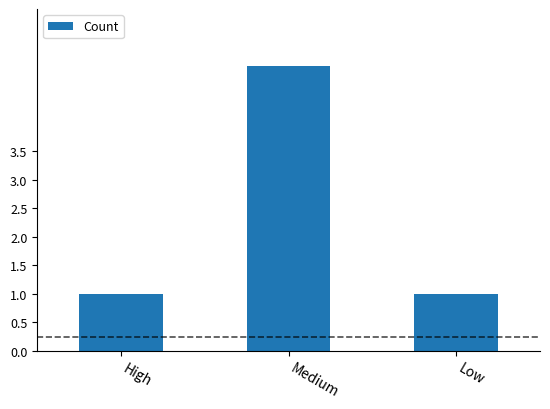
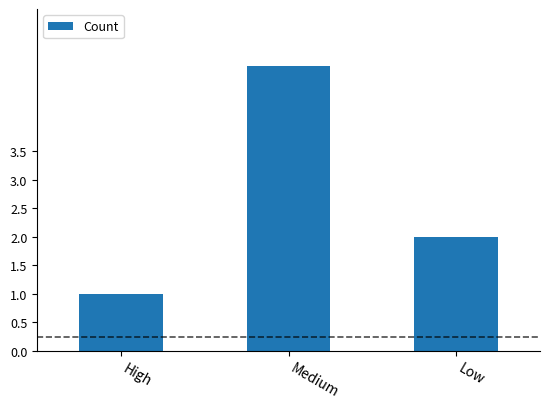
Low: 1 -> 2
